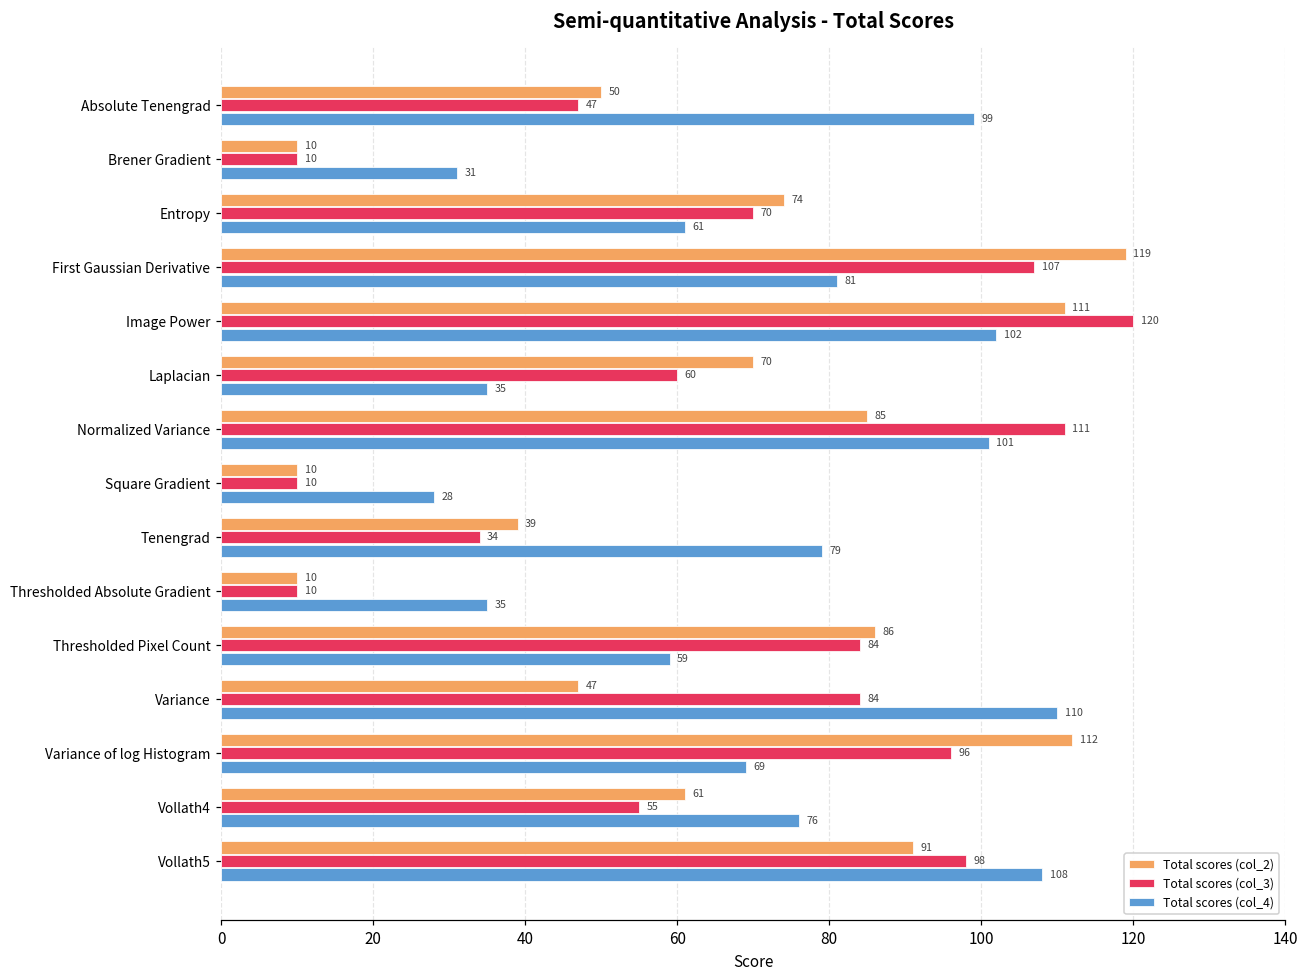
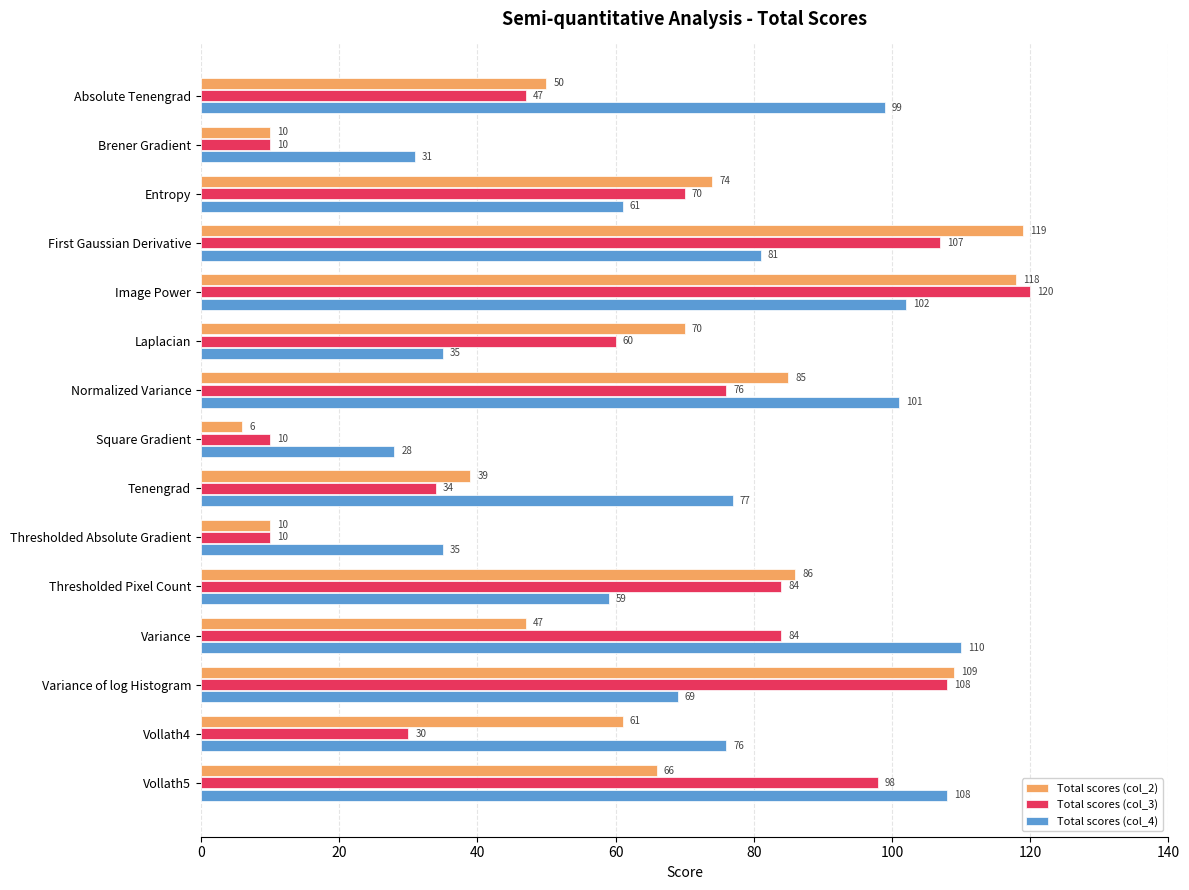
Total scores (col_2), Image Power: 111 -> 118
Total scores (col_3), Normalized Variance: 111 -> 76
Total scores (col_2), Square Gradient: 10 -> 6
Total scores (col_4), Tenengrad: 79 -> 77
Total scores (col_2), Variance of log Histogram: 112 -> 109
Total scores (col_3), Variance of log Histogram: 96 -> 108
Total scores (col_3), Vollath4: 55 -> 30
Total scores (col_2), Vollath5: 91 -> 66
